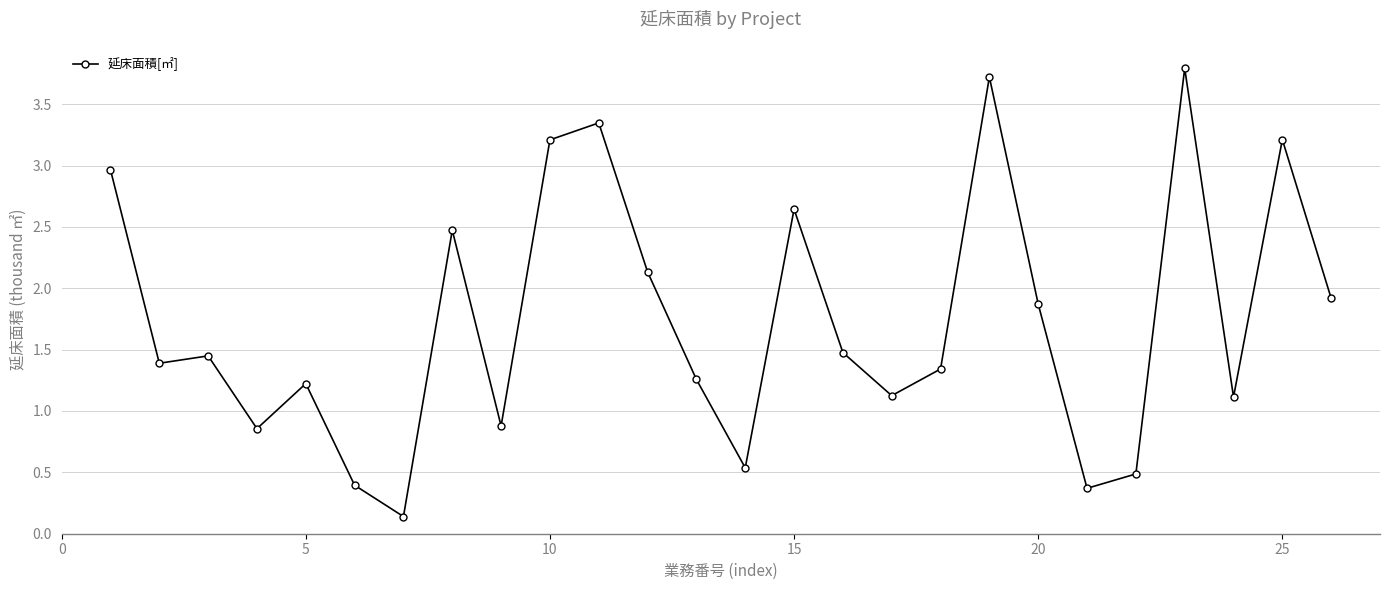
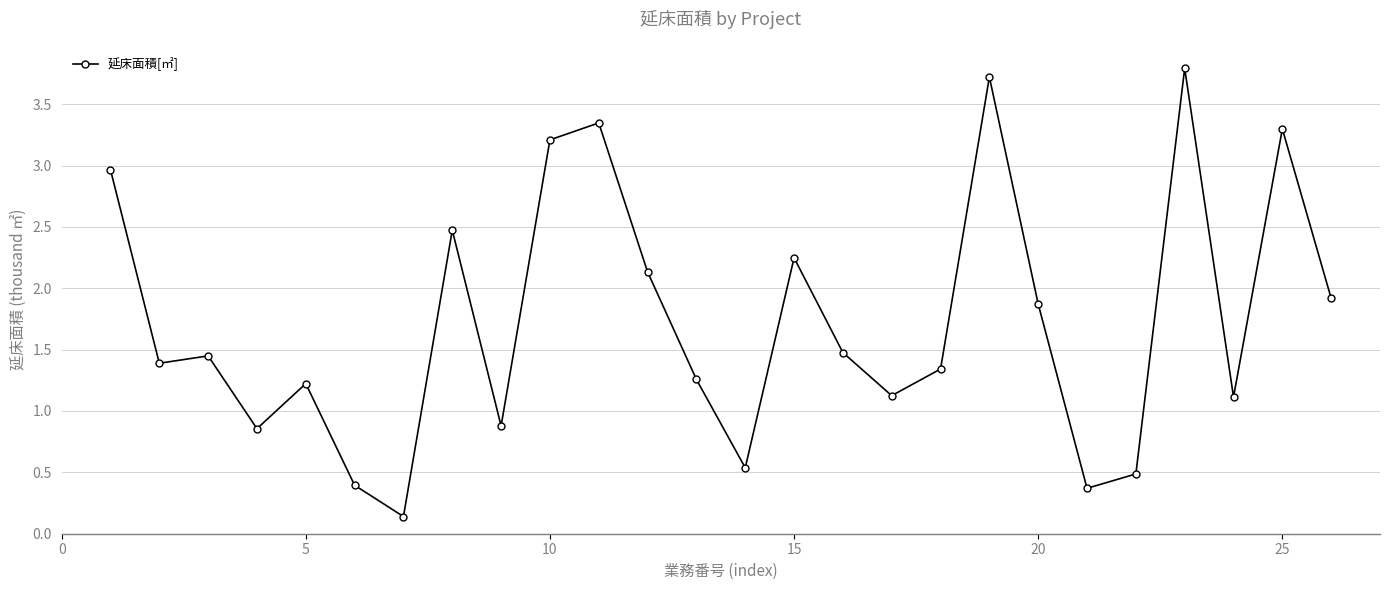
15: 2.64 -> 2.25
25: 3.21 -> 3.30
